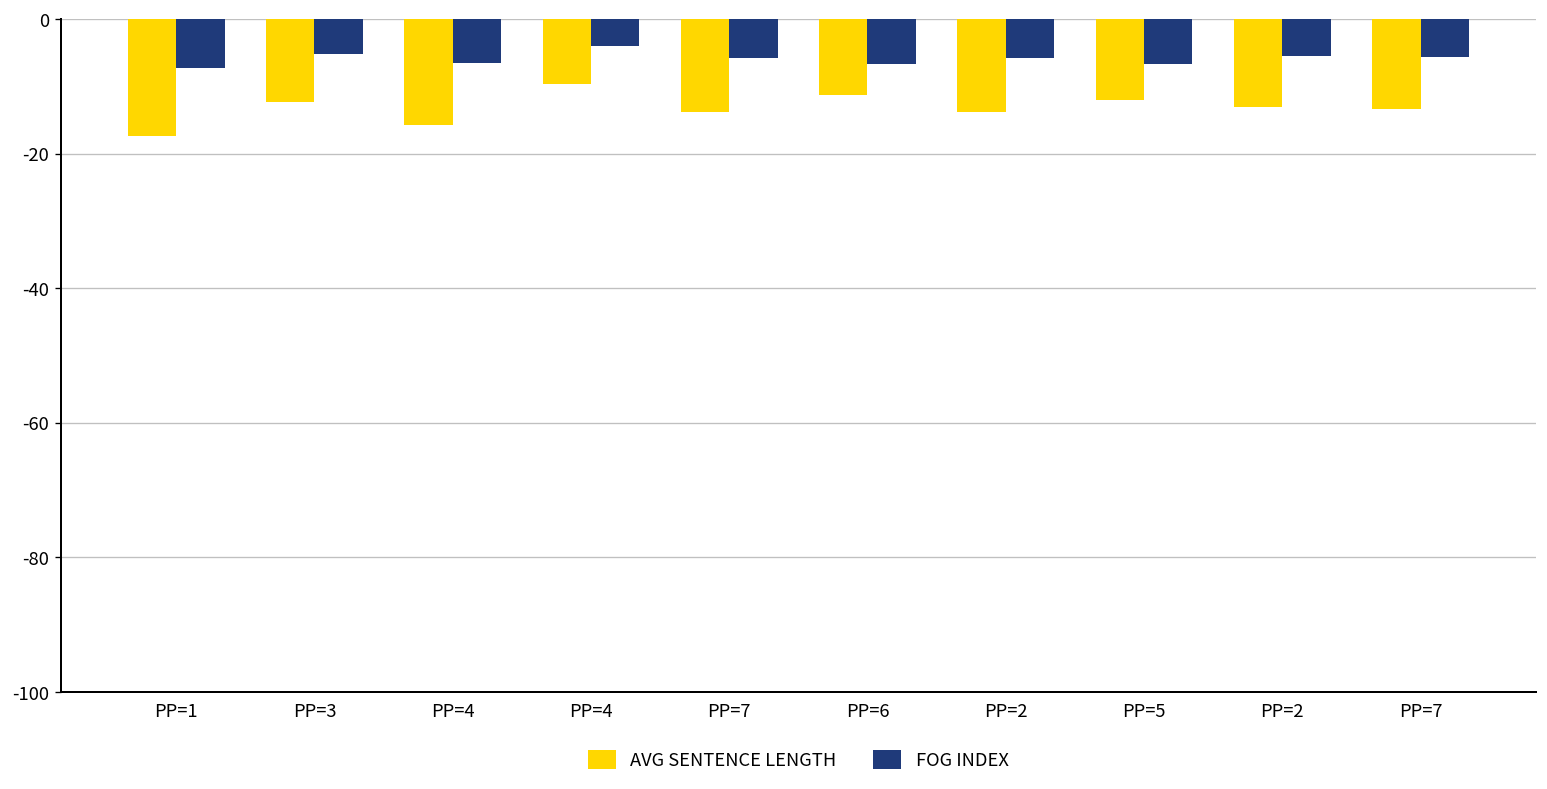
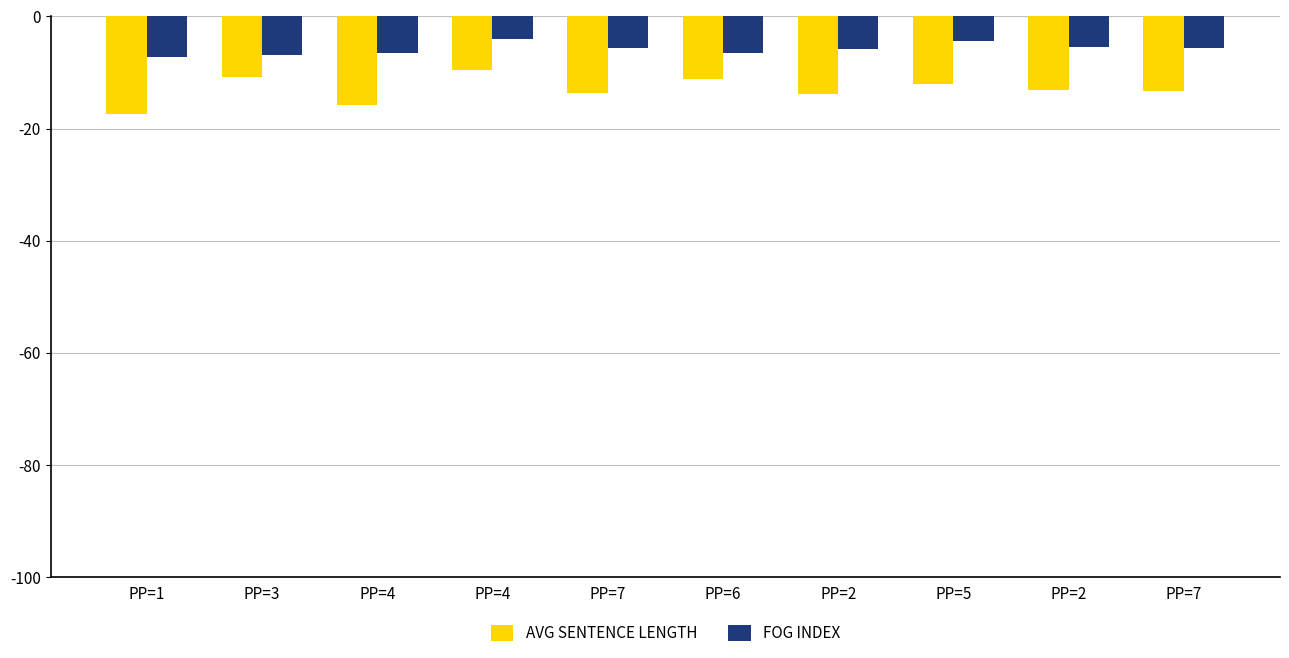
AVG SENTENCE LENGTH, PP=3: -12 -> -11
FOG INDEX, PP=3: -5 -> -7
FOG INDEX, PP=5: -7 -> -4
